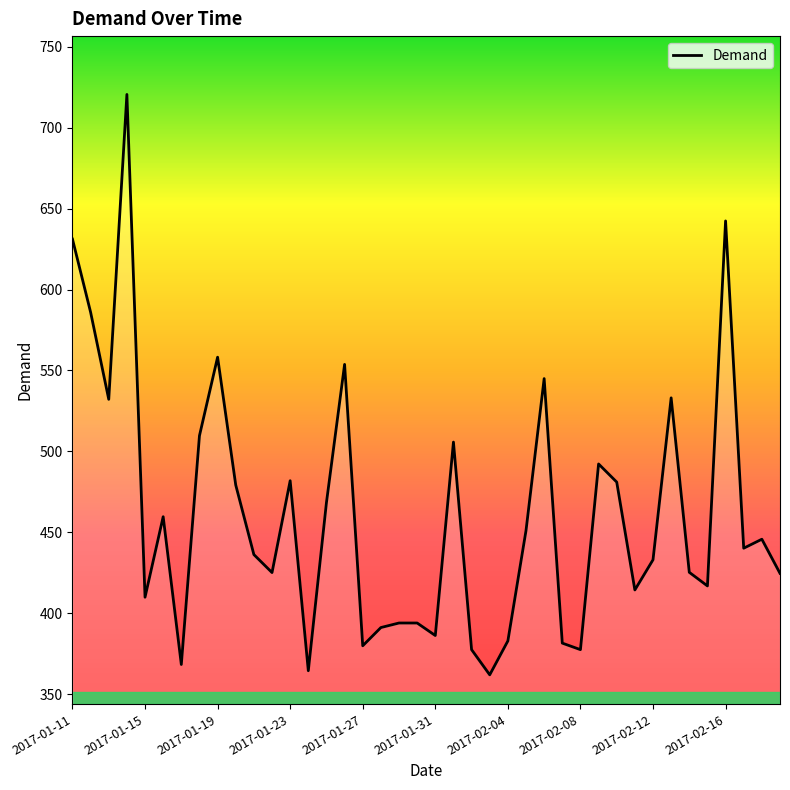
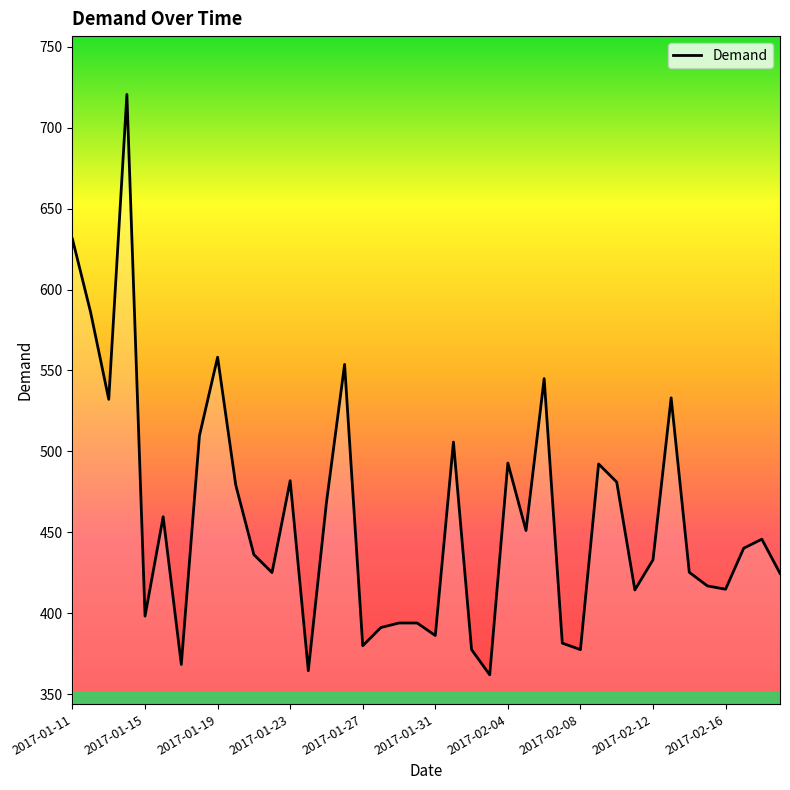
2017-01-15: 410 -> 398
2017-02-04: 383 -> 493
2017-02-16: 642 -> 415
